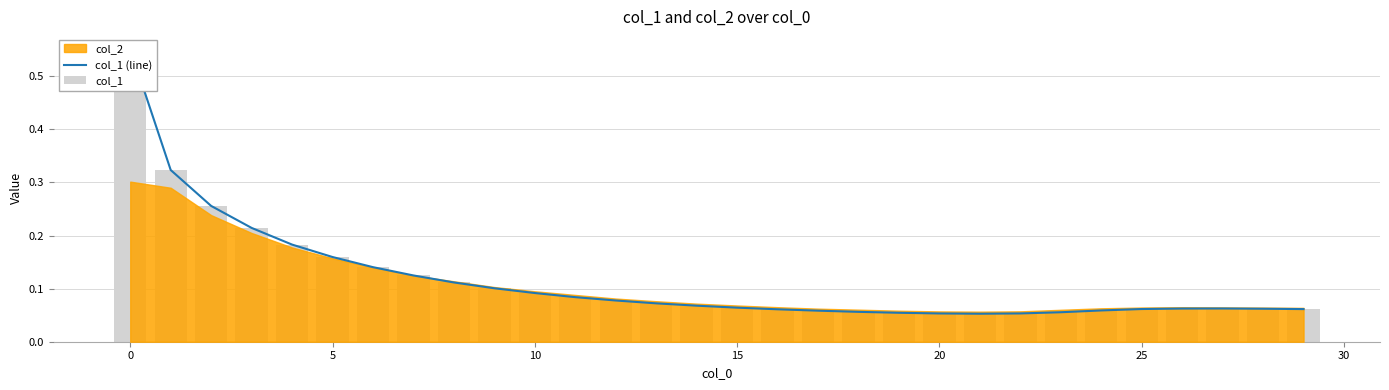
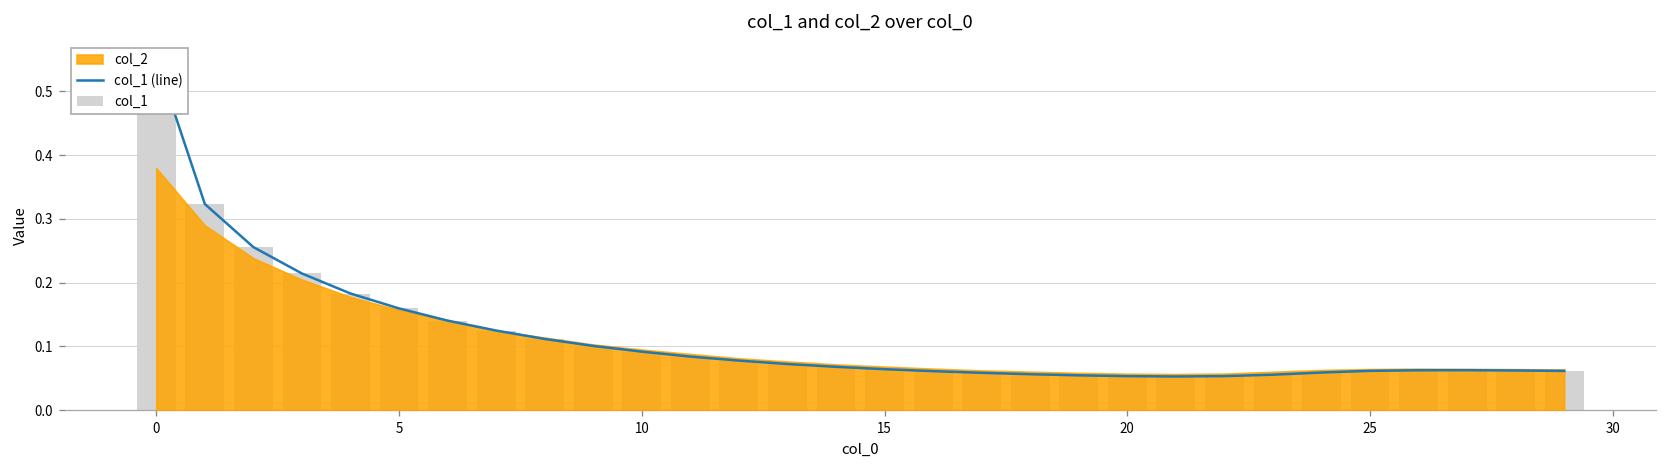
col_2, 0: 0.30 -> 0.38
